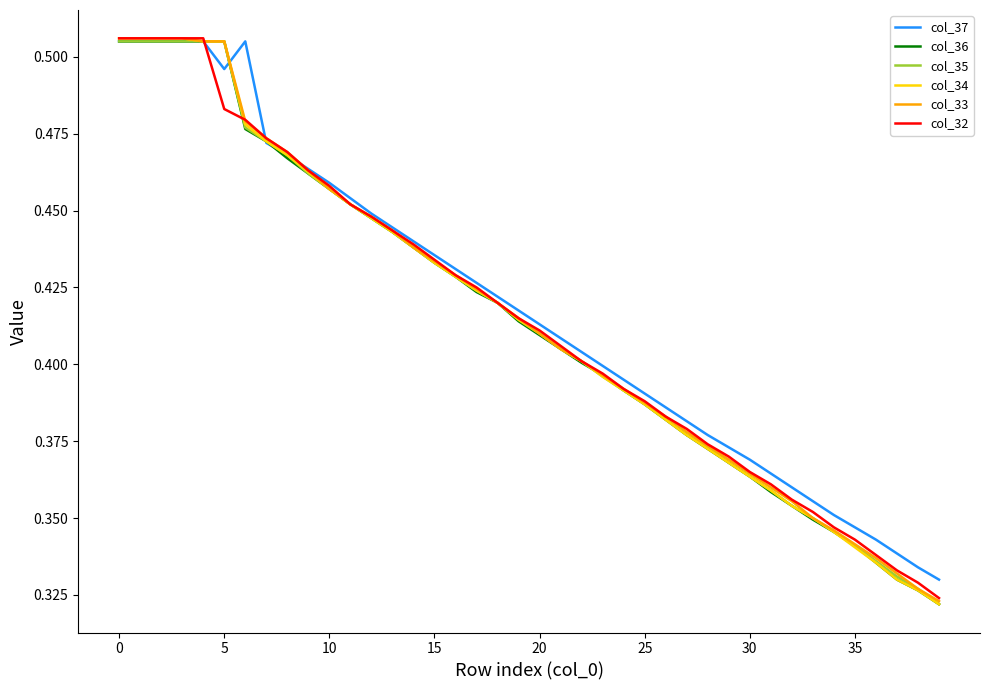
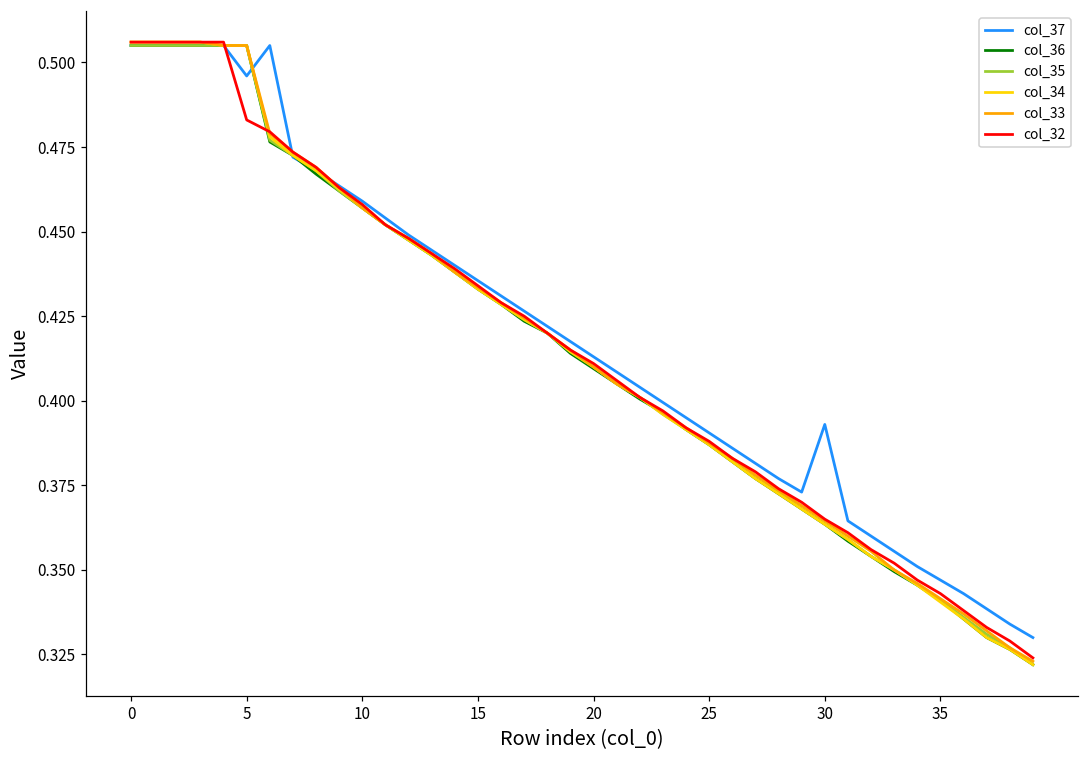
col_37, 30: 0.369 -> 0.393
